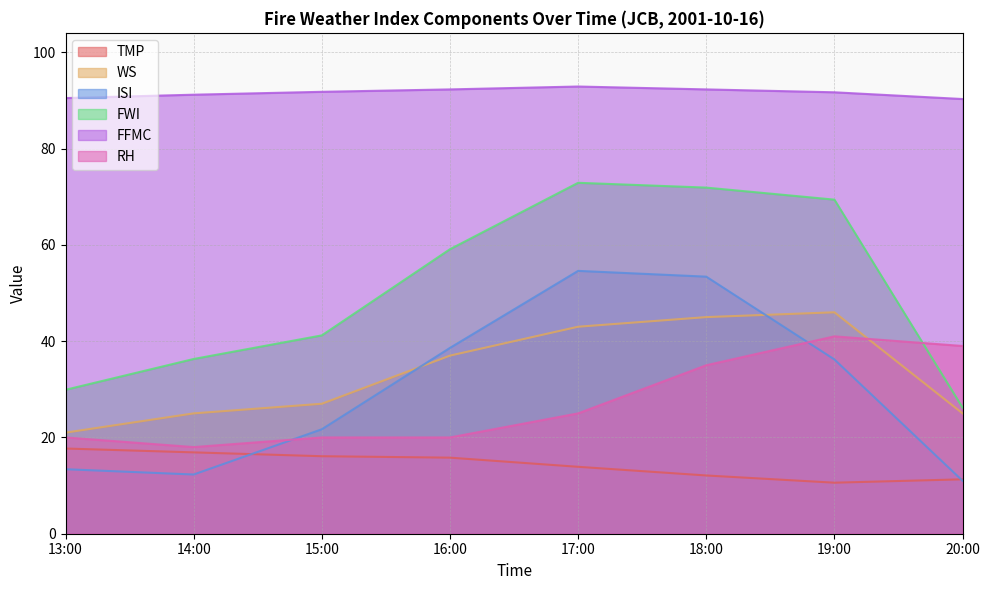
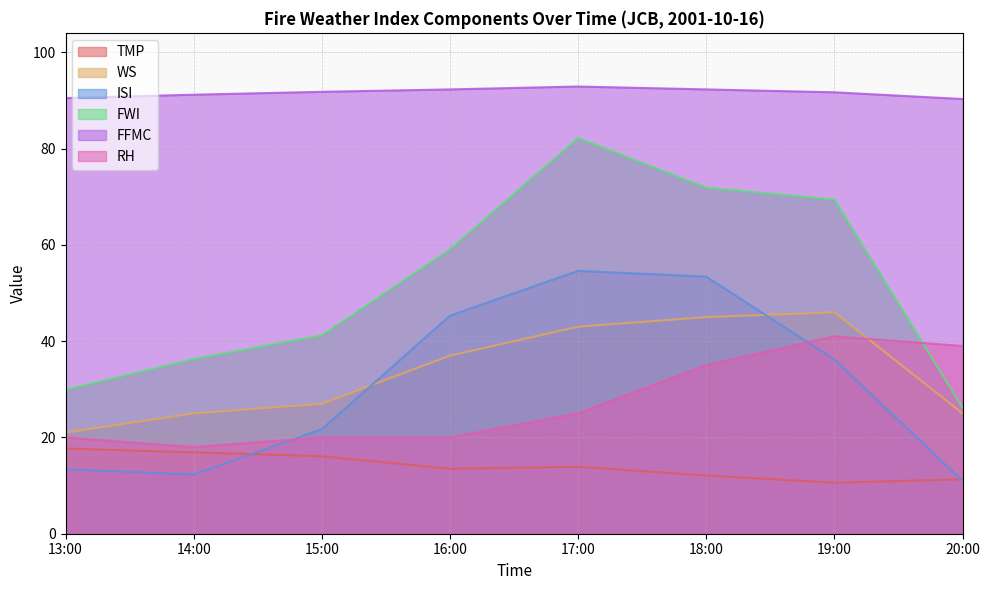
TMP, 16:00: 16 -> 14
ISI, 16:00: 39 -> 45
FWI, 17:00: 73 -> 82
